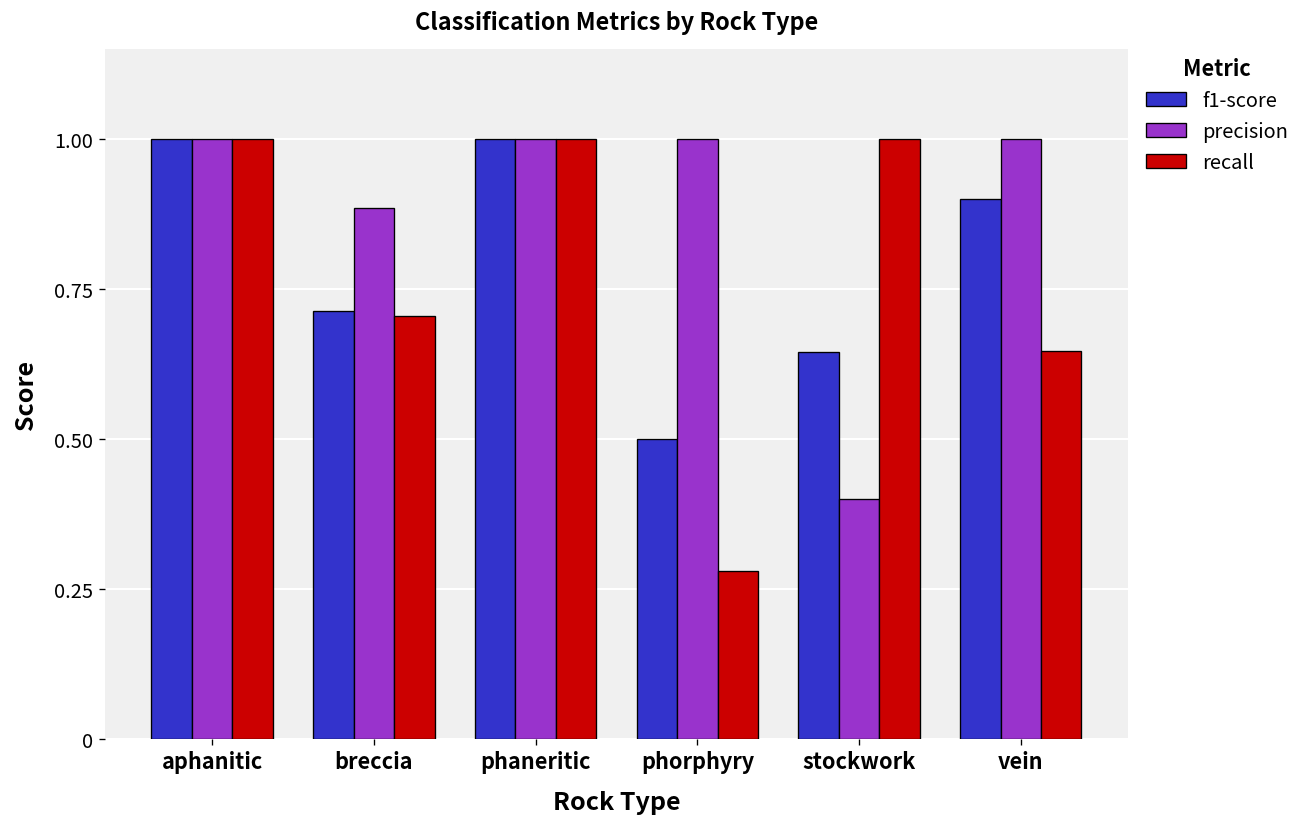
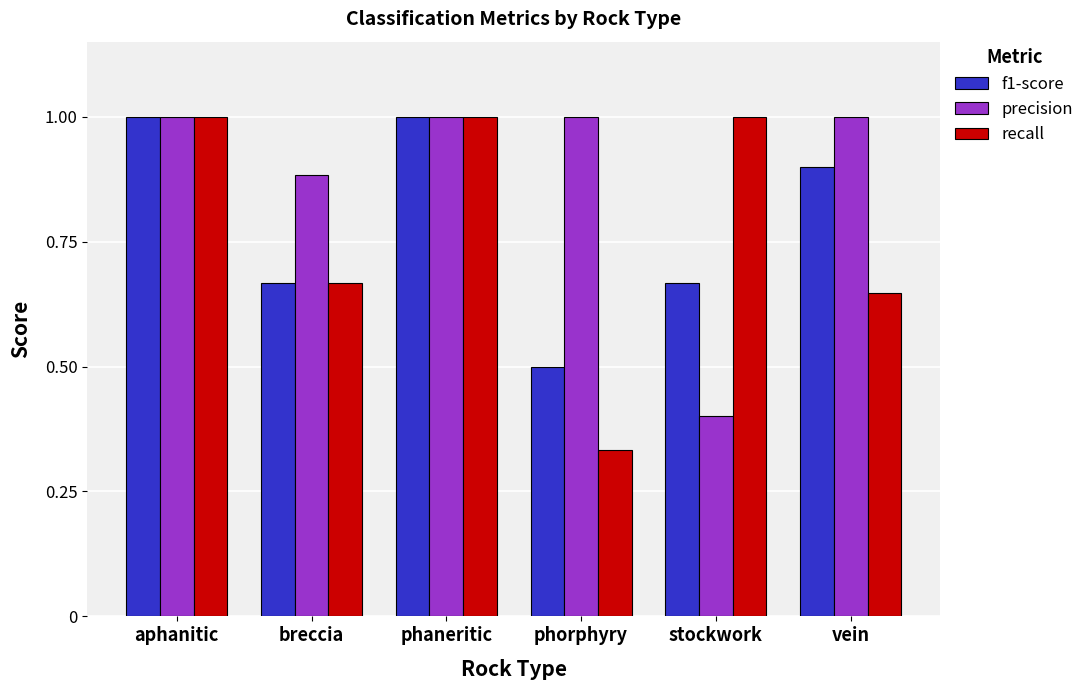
f1-score, breccia: 0.71 -> 0.67
recall, breccia: 0.70 -> 0.67
recall, phorphyry: 0.28 -> 0.33
f1-score, stockwork: 0.65 -> 0.67
